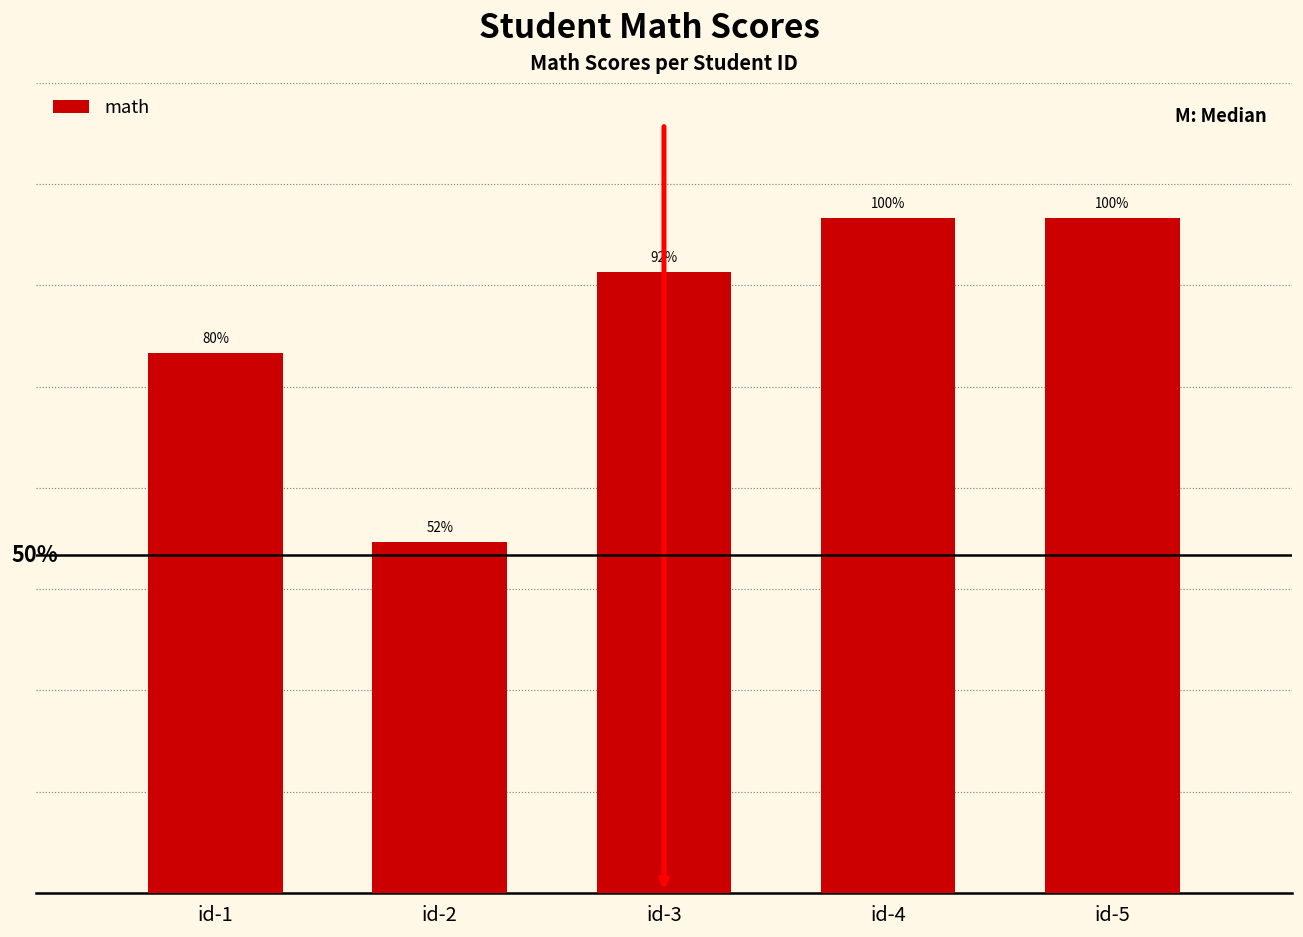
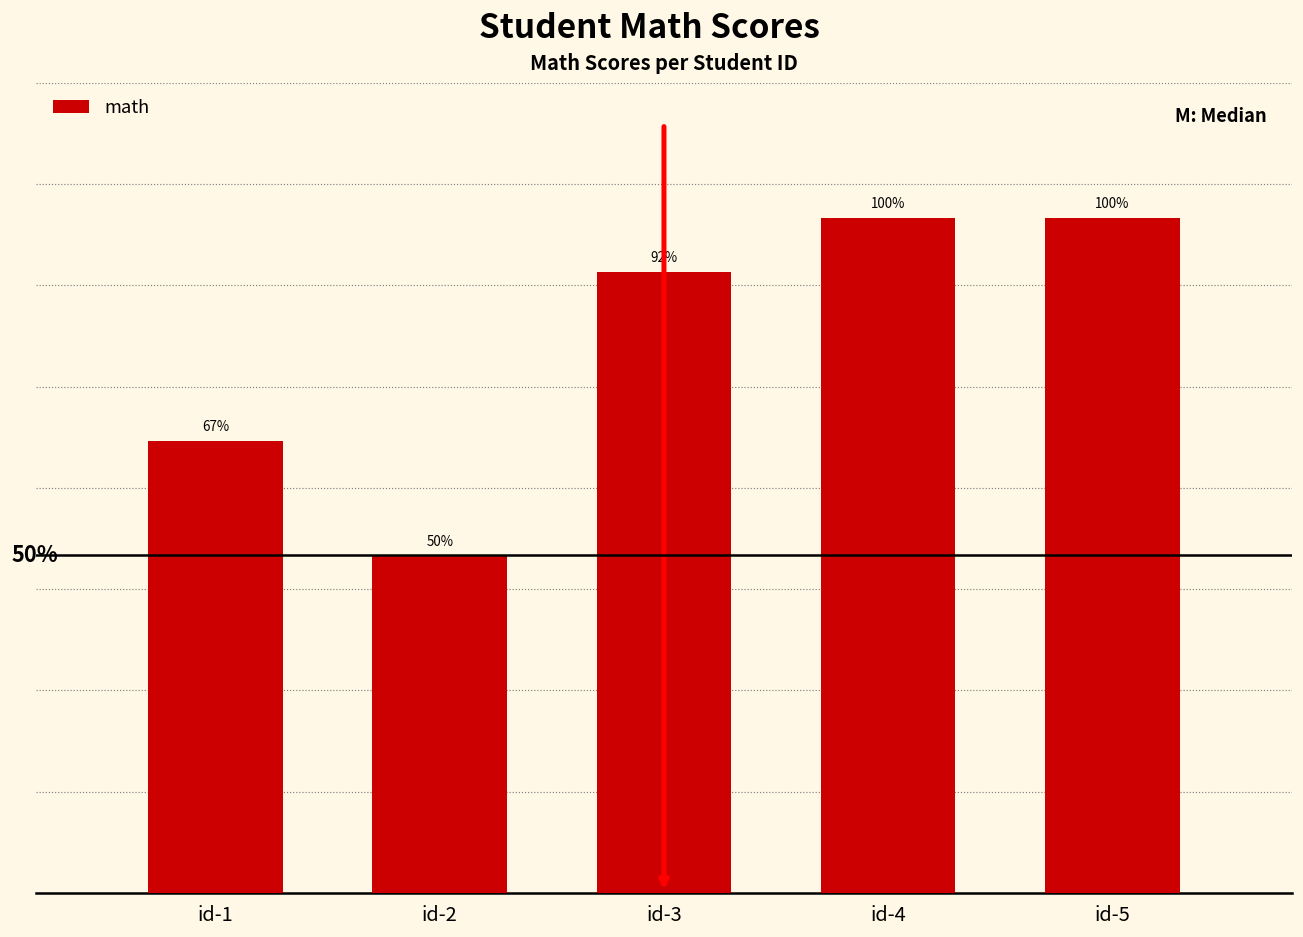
id-1: 80% -> 67%
id-2: 52% -> 50%
